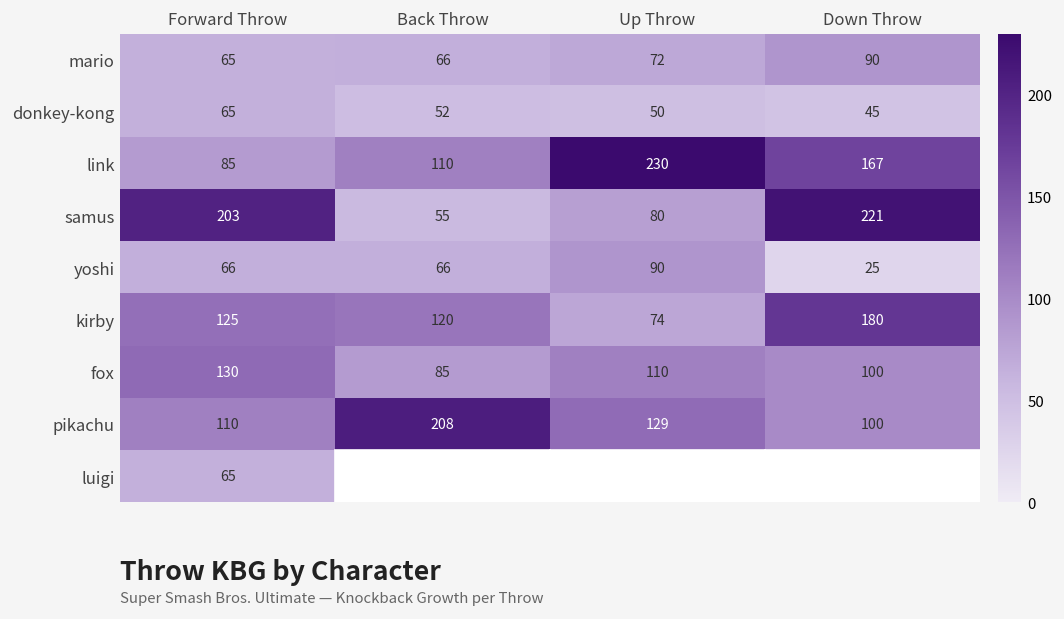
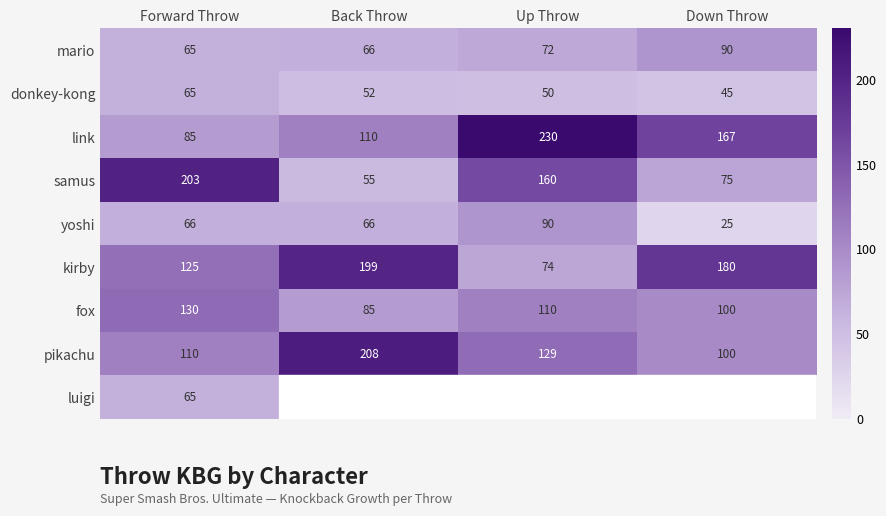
samus, Up Throw: 80 -> 160
samus, Down Throw: 221 -> 75
kirby, Back Throw: 120 -> 199
